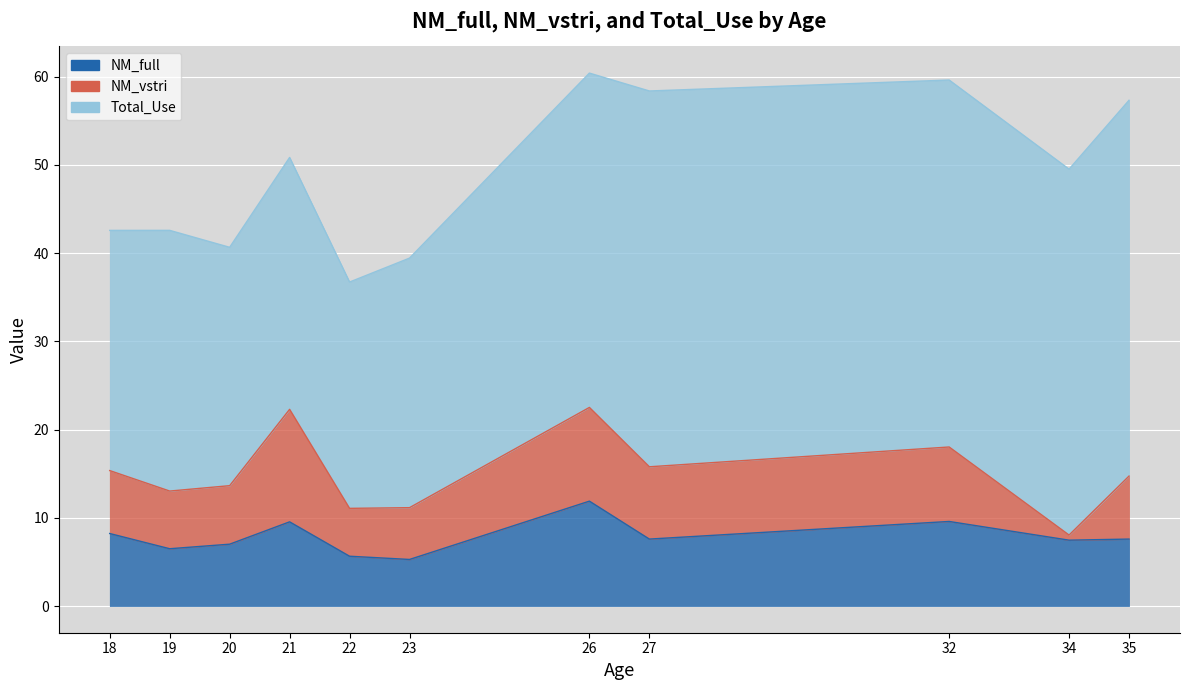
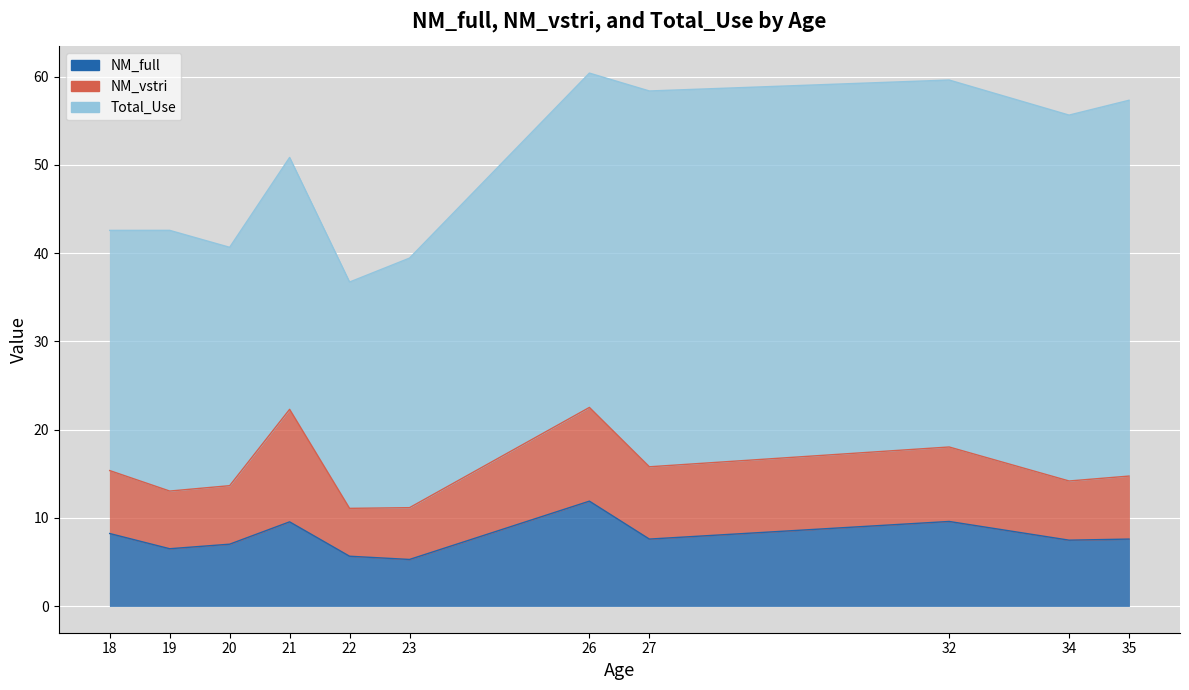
NM_vstri, 34: 1 -> 7
